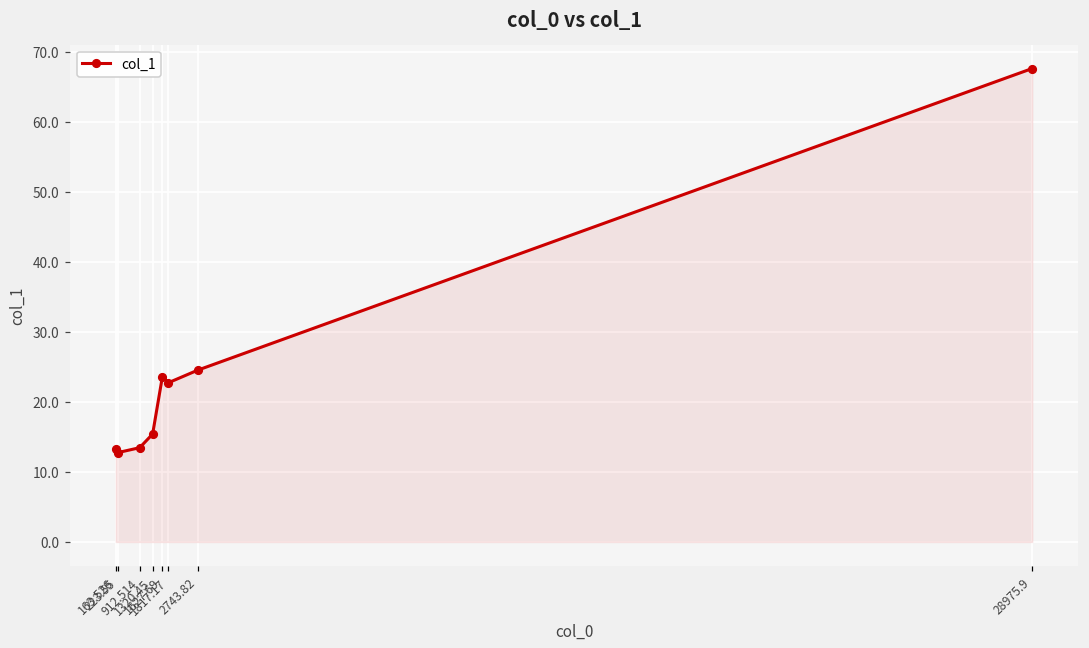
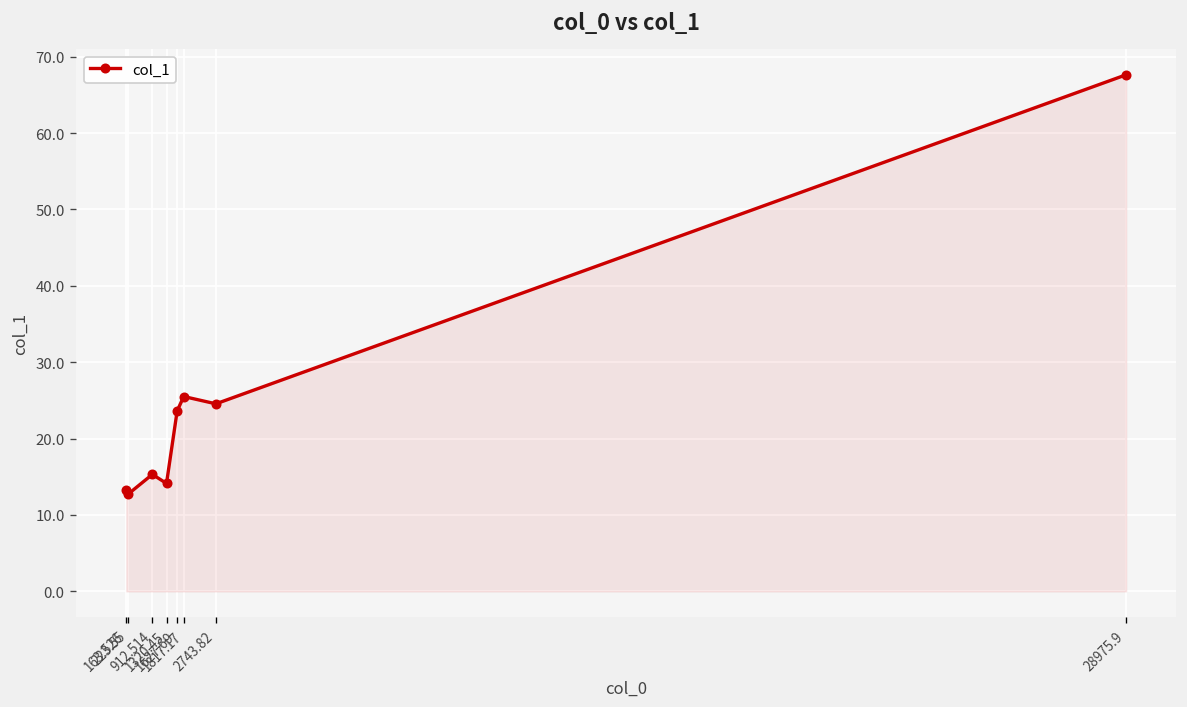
912.514: 13 -> 15
1320.45: 15 -> 14
1817.17: 23 -> 26
